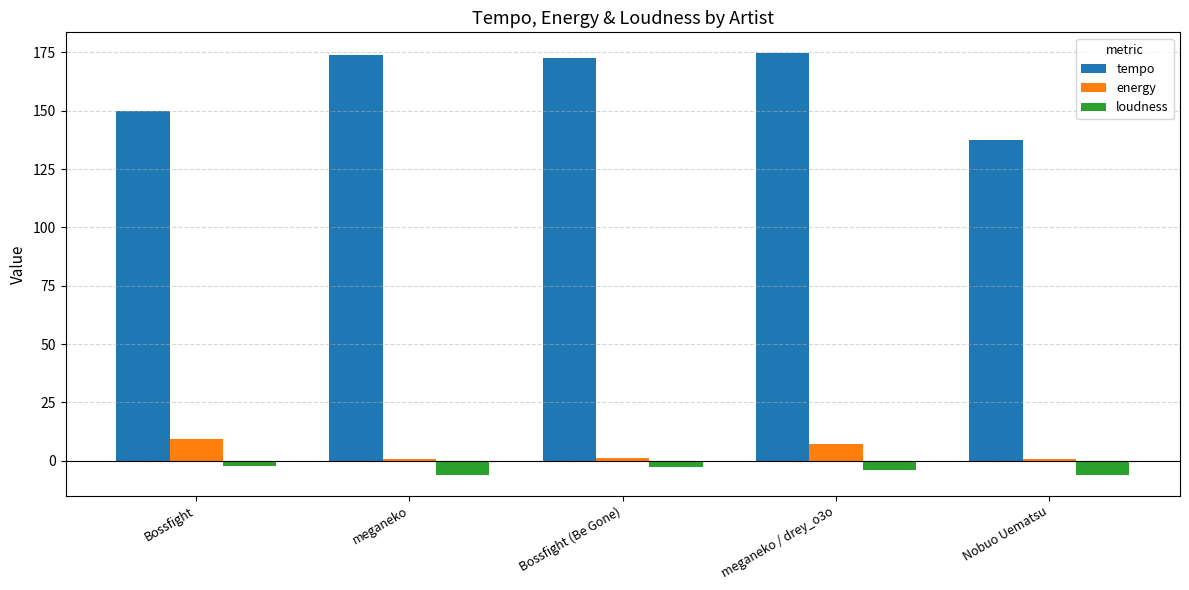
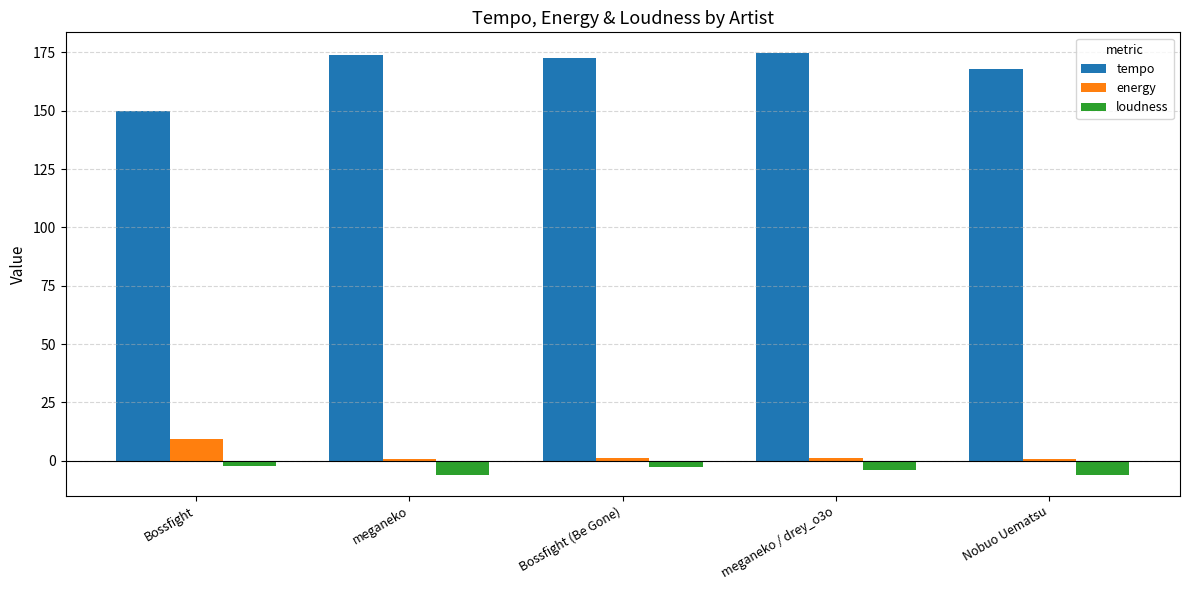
energy, meganeko / drey_o3o: 7 -> 1
tempo, Nobuo Uematsu: 138 -> 168
